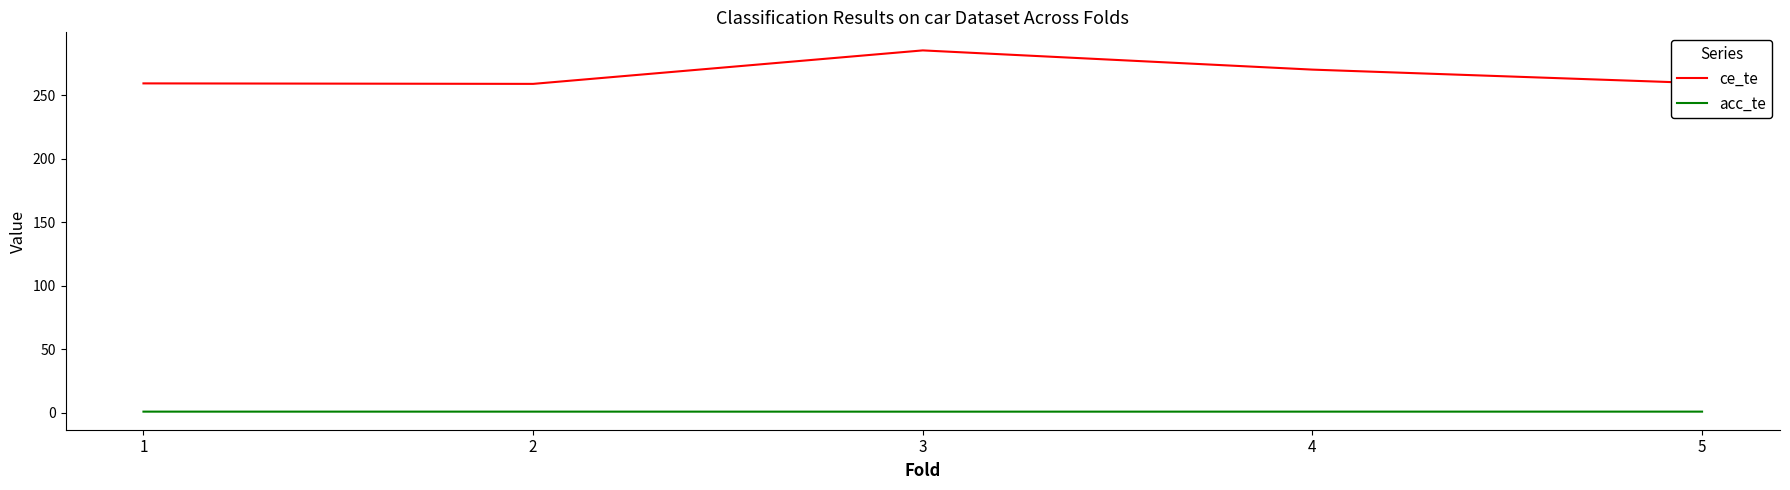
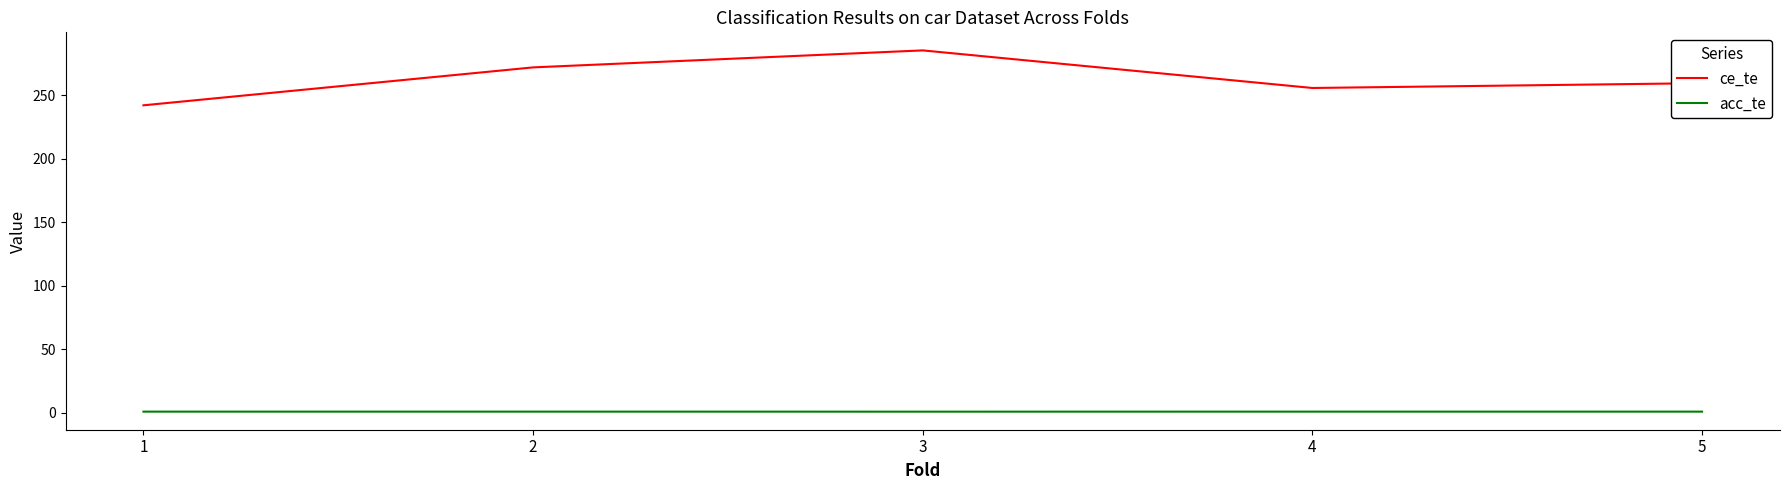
ce_te, 1: 259 -> 242
ce_te, 2: 259 -> 272
ce_te, 4: 270 -> 256
